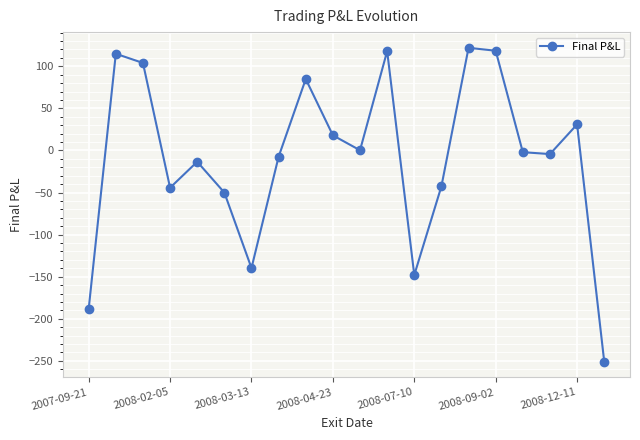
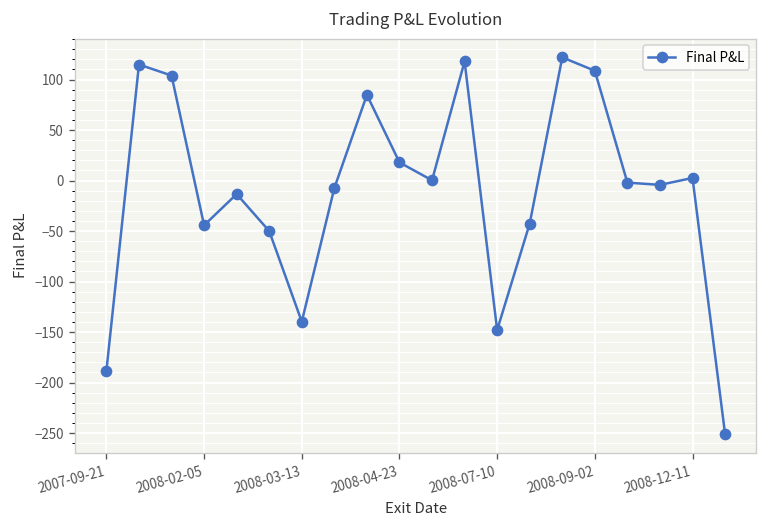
2008-09-02: 120 -> 110
2008-12-11: 30 -> 0
